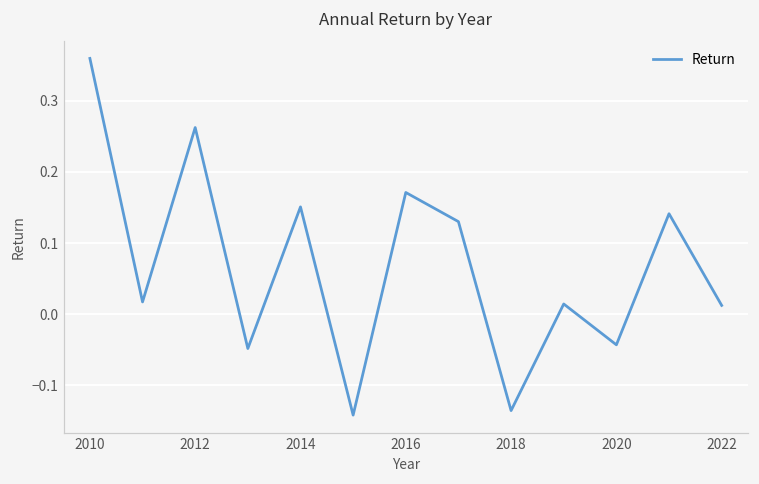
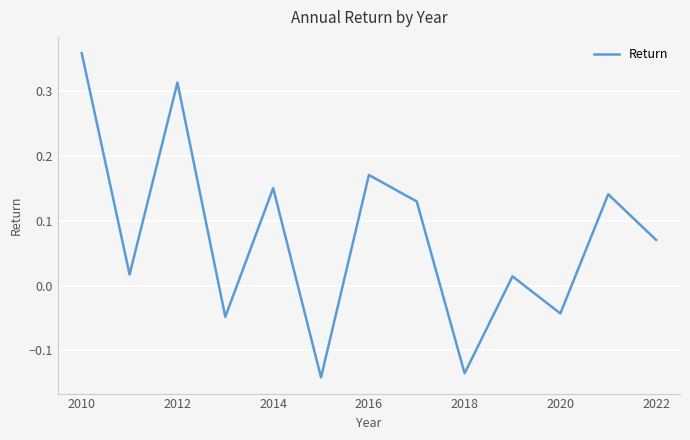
2012: 0.26 -> 0.31
2022: 0.01 -> 0.07
